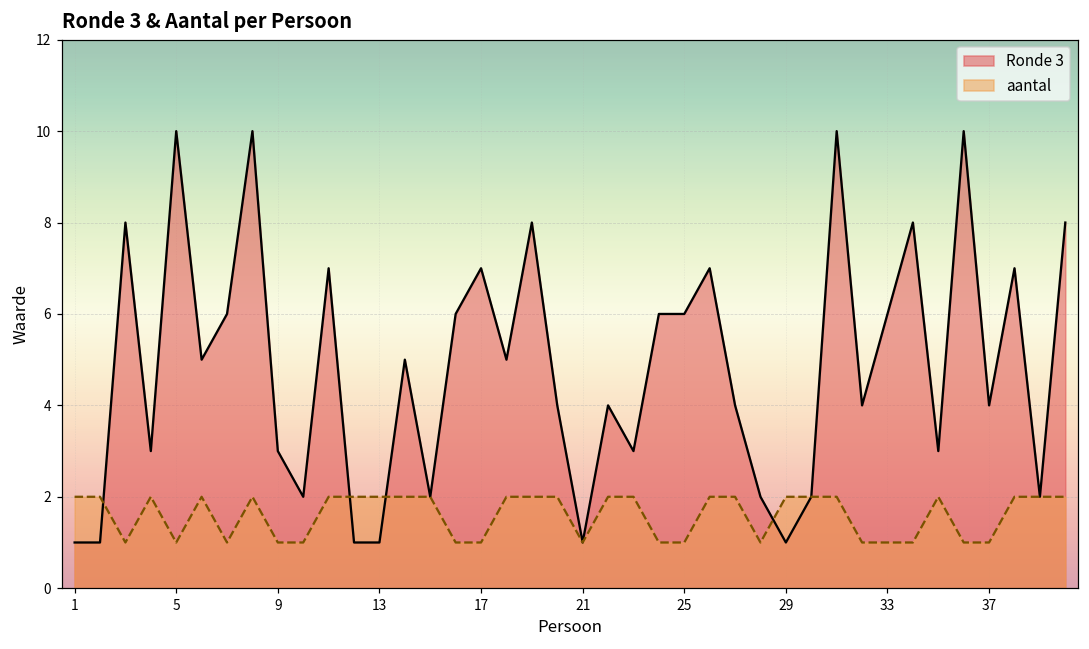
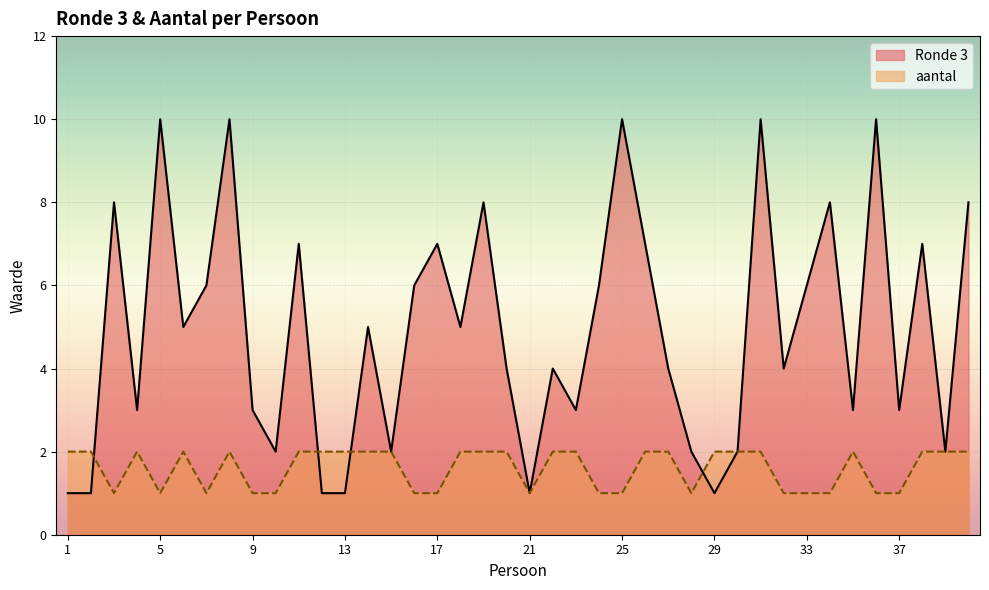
Ronde 3, 25: 6 -> 10
Ronde 3, 37: 4 -> 3
